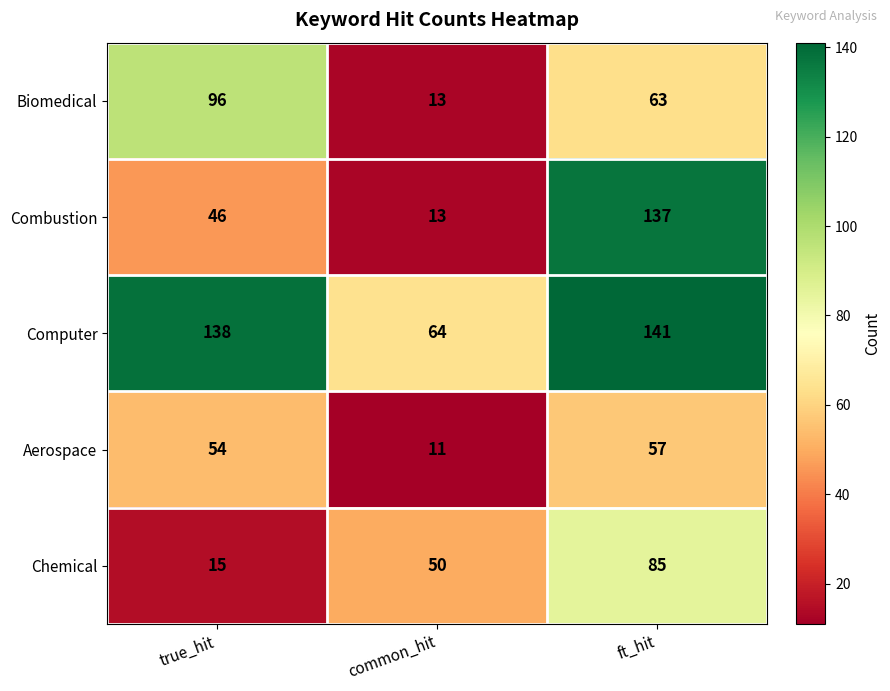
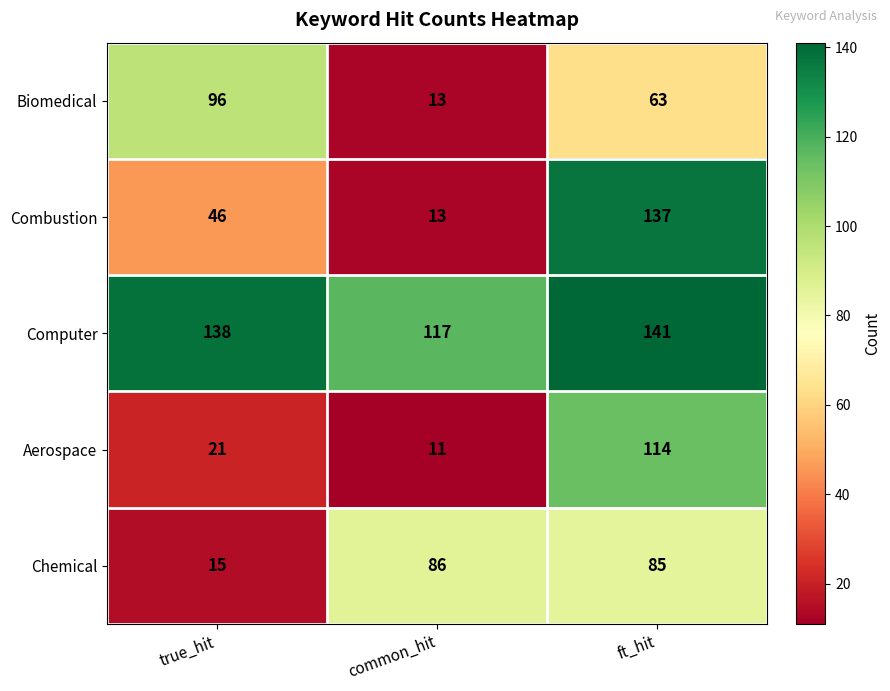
Computer, common_hit: 64 -> 117
Aerospace, true_hit: 54 -> 21
Aerospace, ft_hit: 57 -> 114
Chemical, common_hit: 50 -> 86
